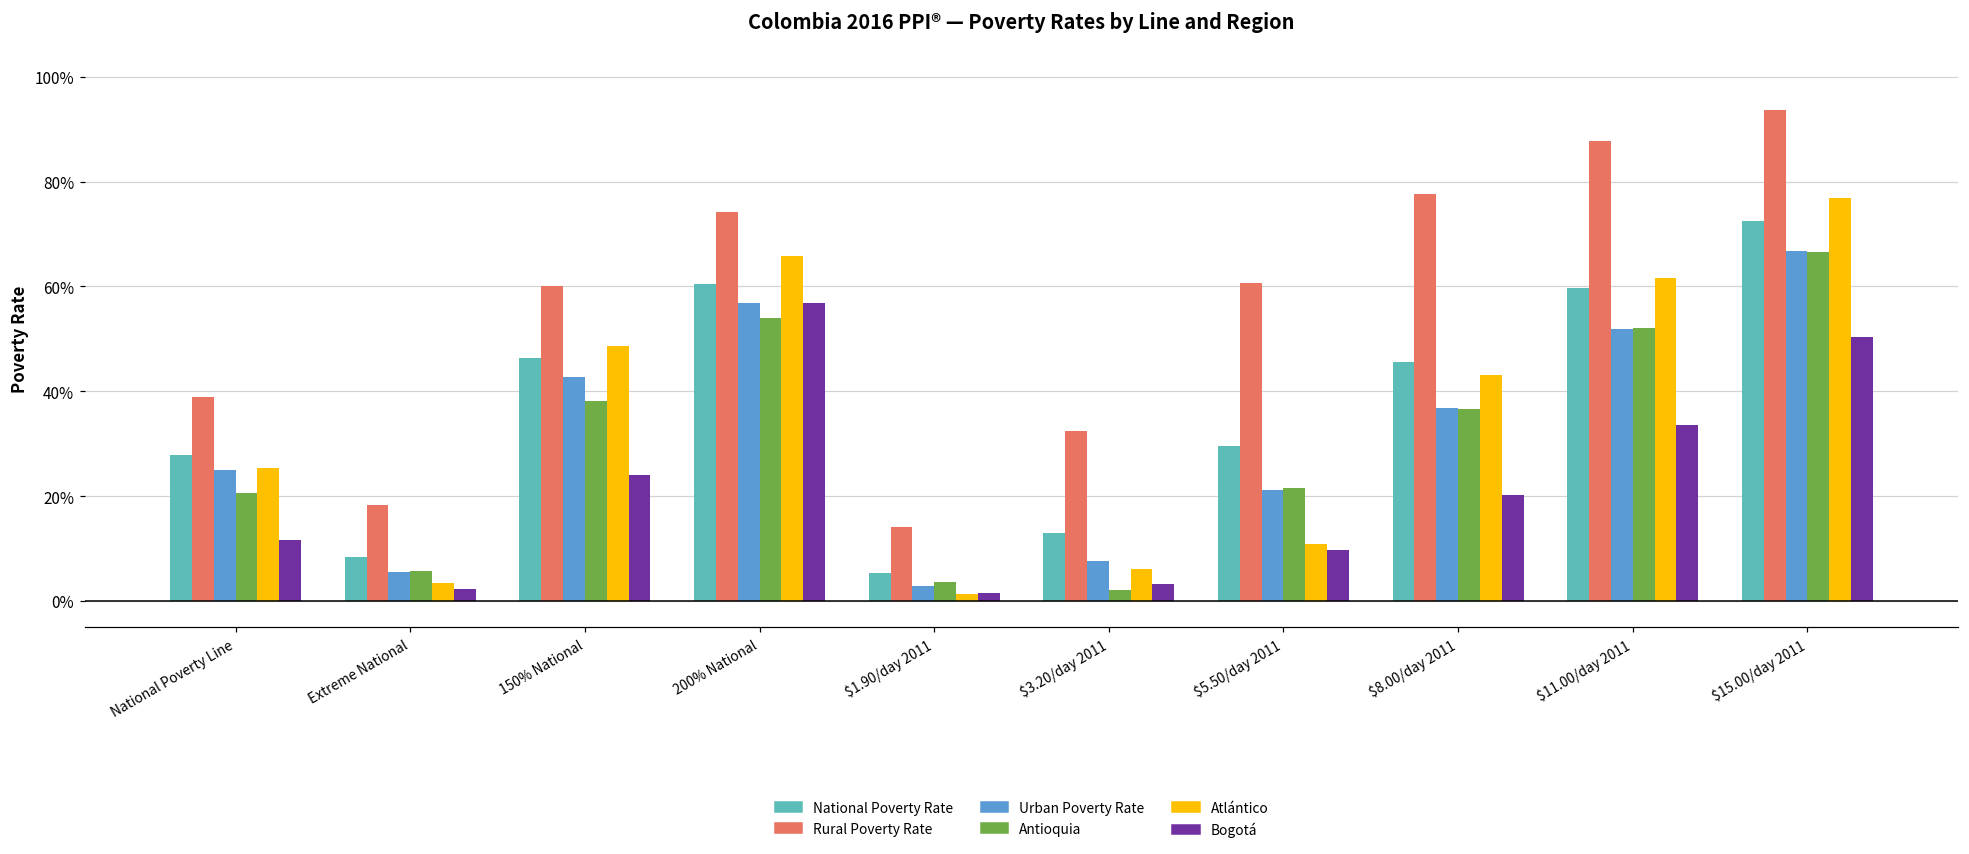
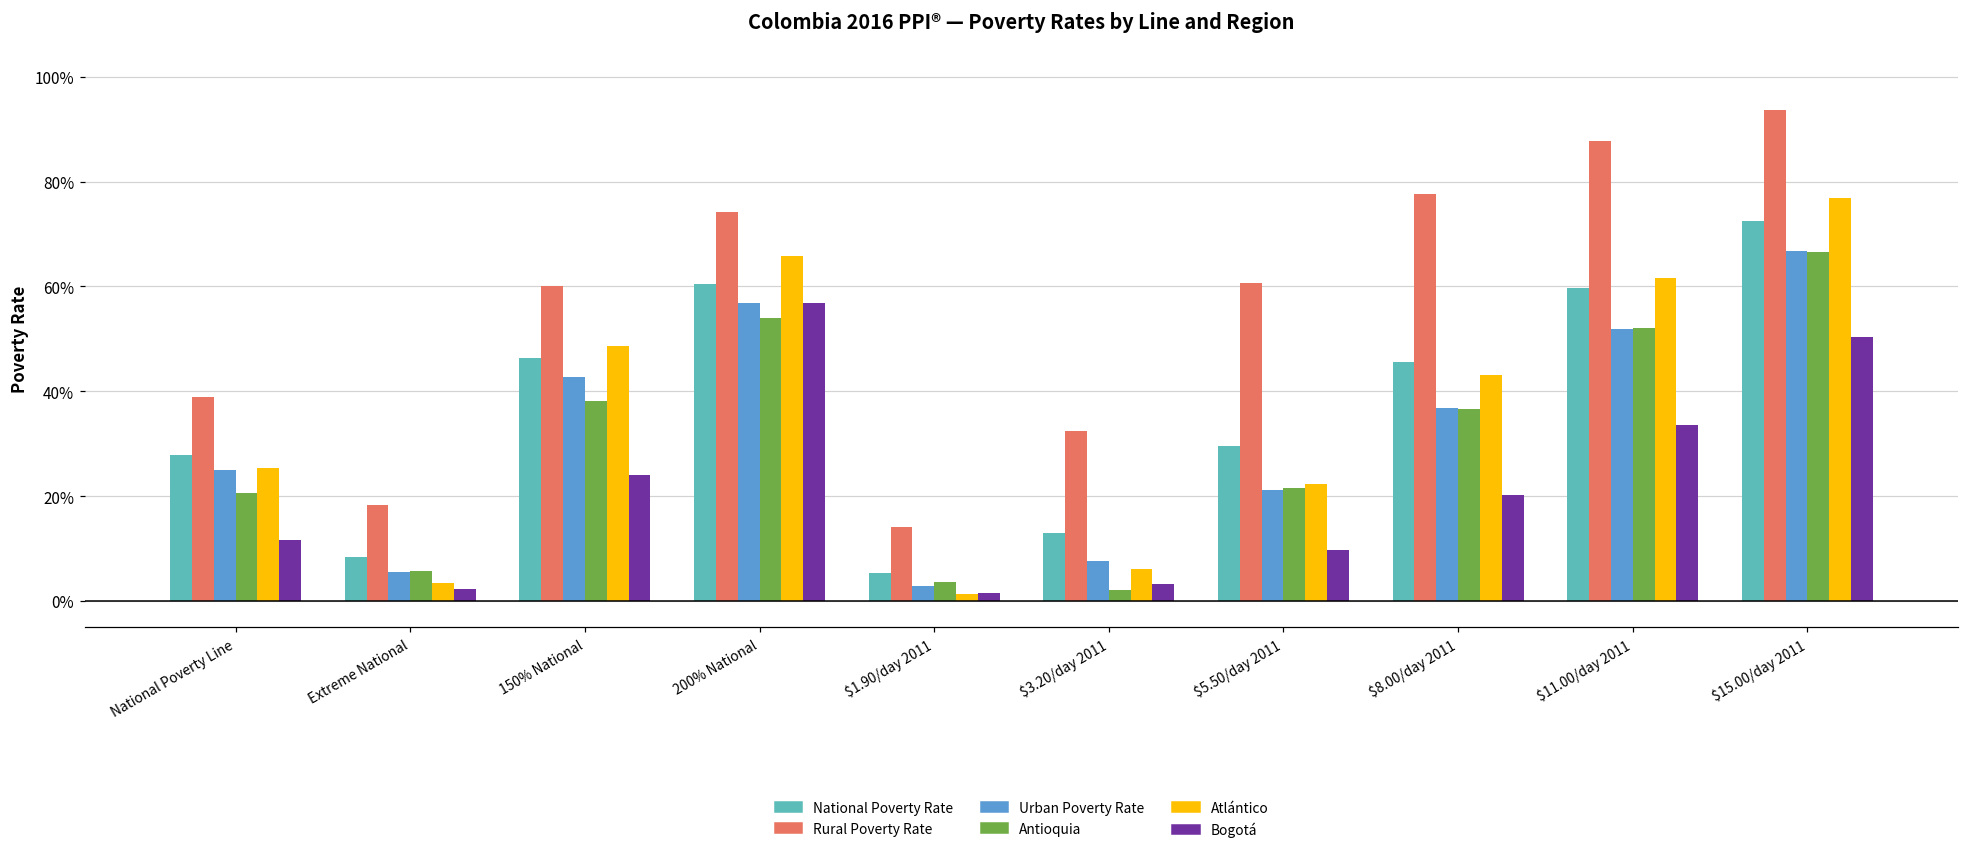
Atlántico, $5.50/day 2011: 11% -> 22%
